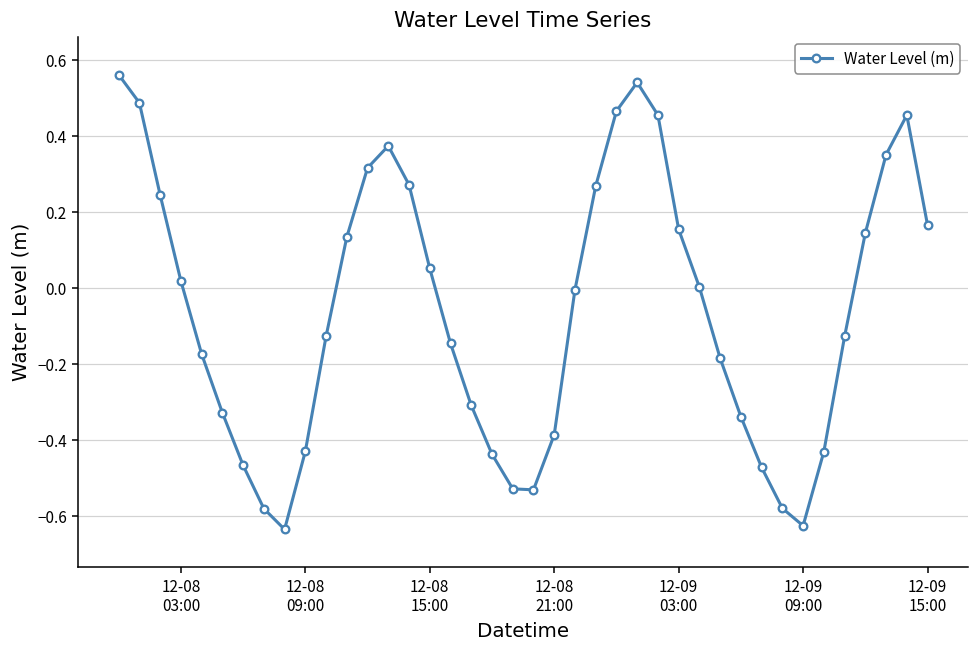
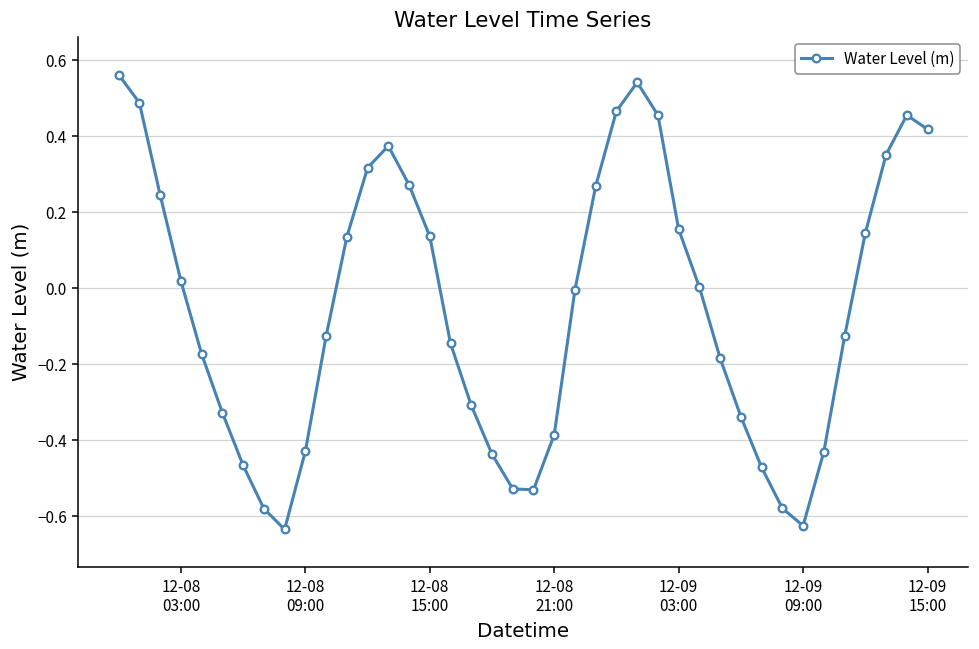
12-08 15:00: 0.05 -> 0.14
12-09 15:00: 0.17 -> 0.42
